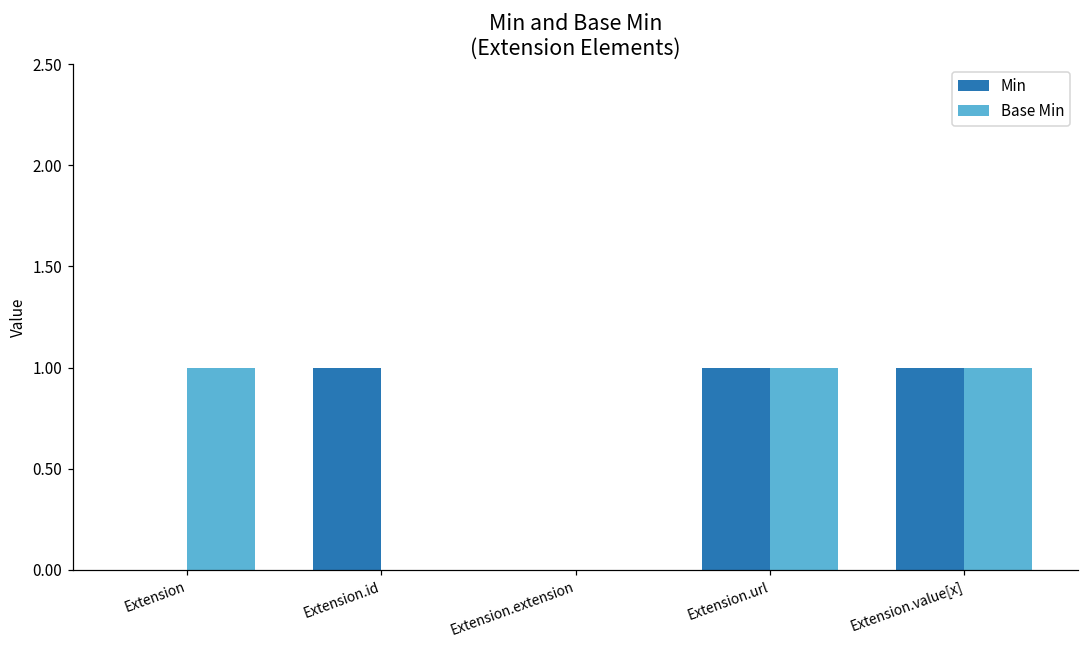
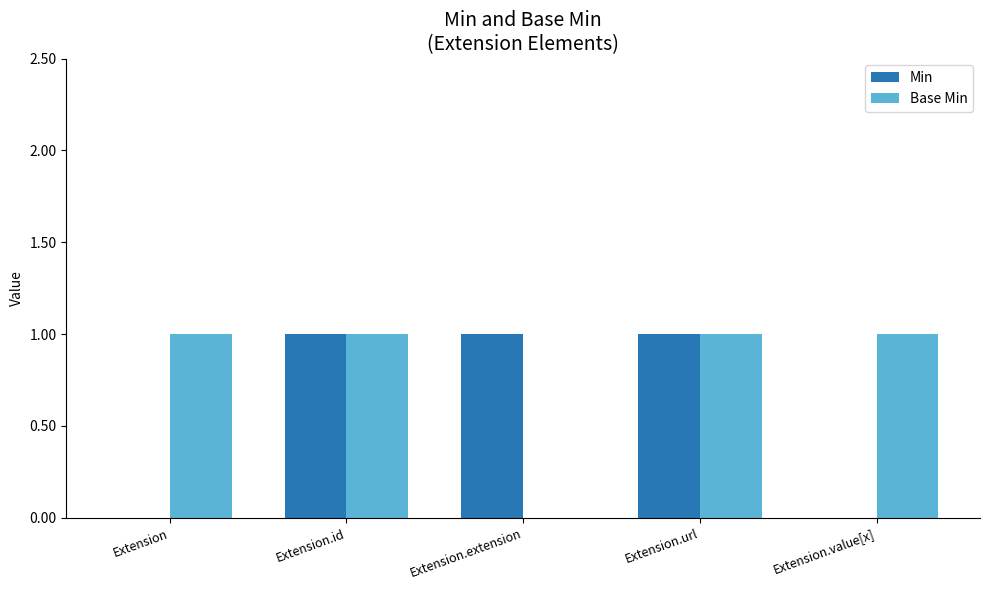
Base Min, Extension.id: 0 -> 1
Min, Extension.extension: 0 -> 1
Min, Extension.value[x]: 1 -> 0
